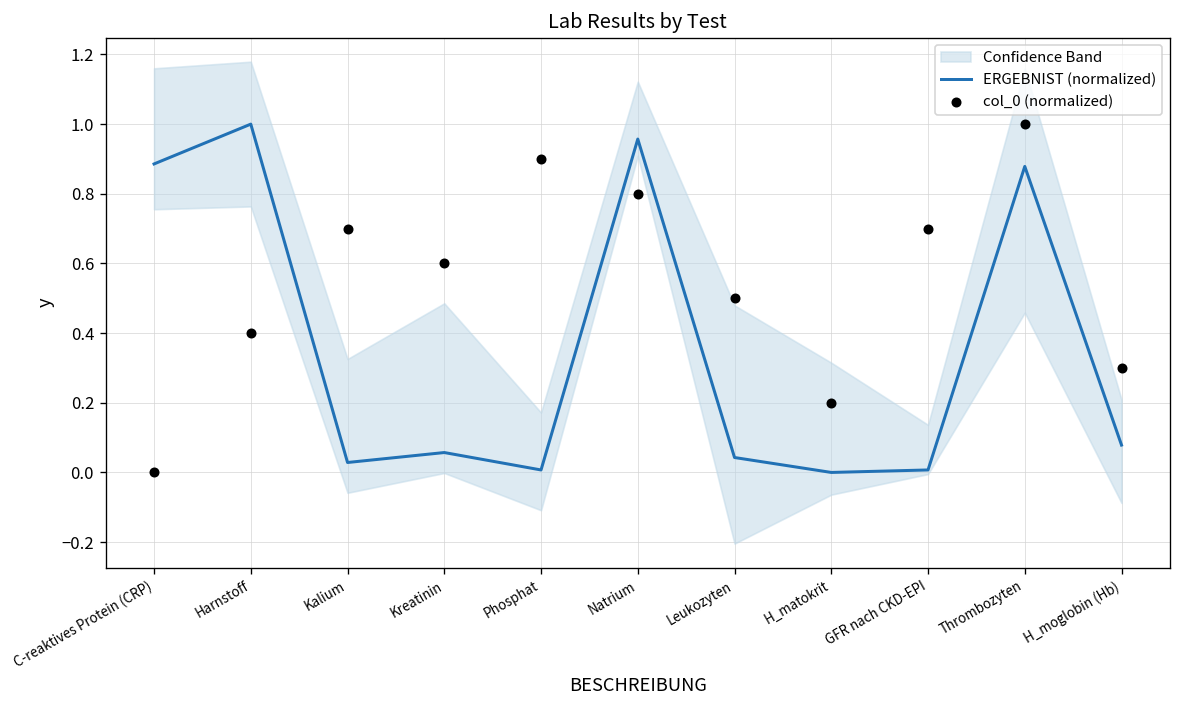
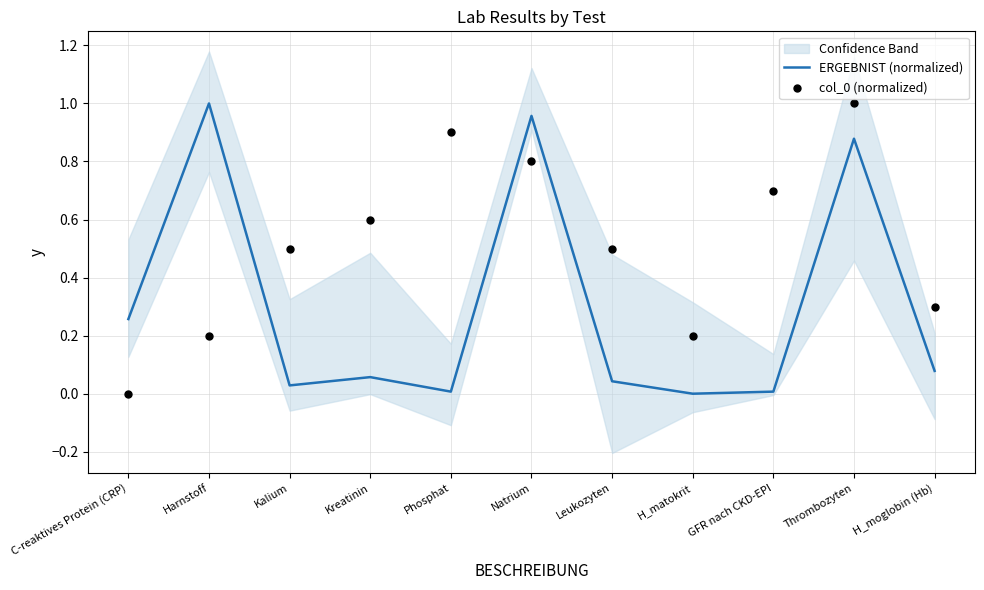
ERGEBNIST (normalized), C-reaktives Protein (CRP): 0.89 -> 0.26
col_0 (normalized), Harnstoff: 0.40 -> 0.20
col_0 (normalized), Kalium: 0.70 -> 0.50
